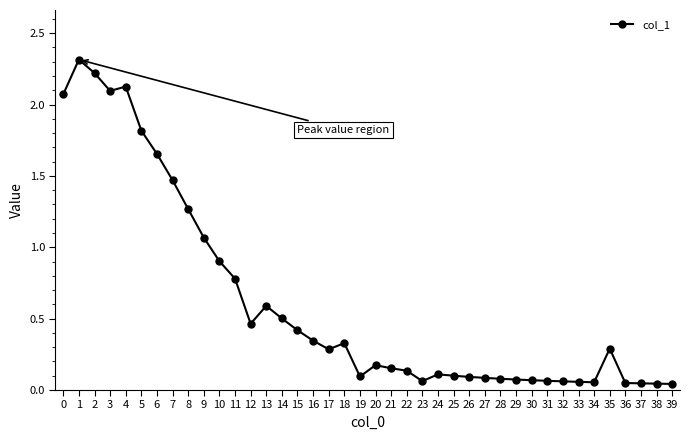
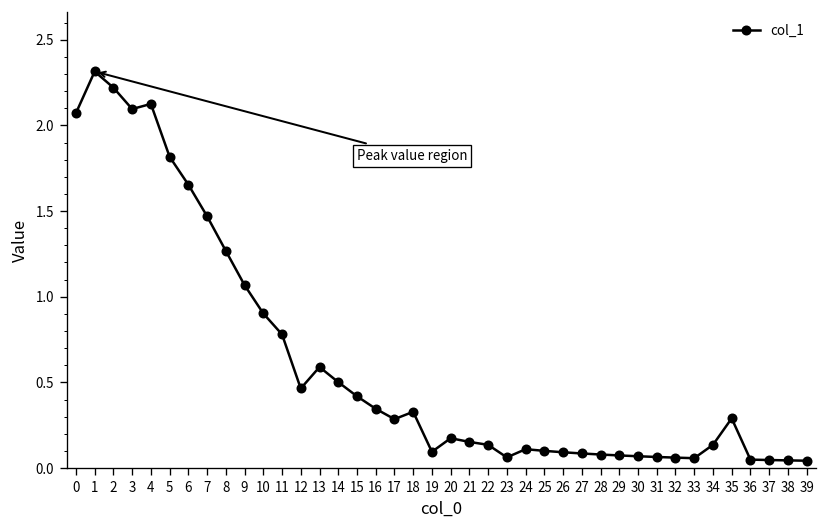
34: 0.05 -> 0.14
